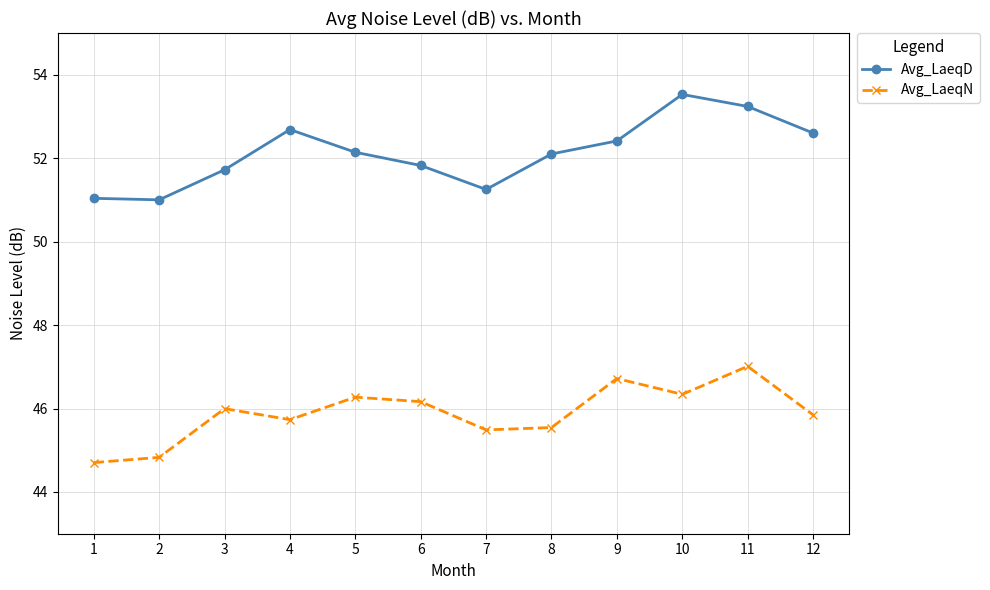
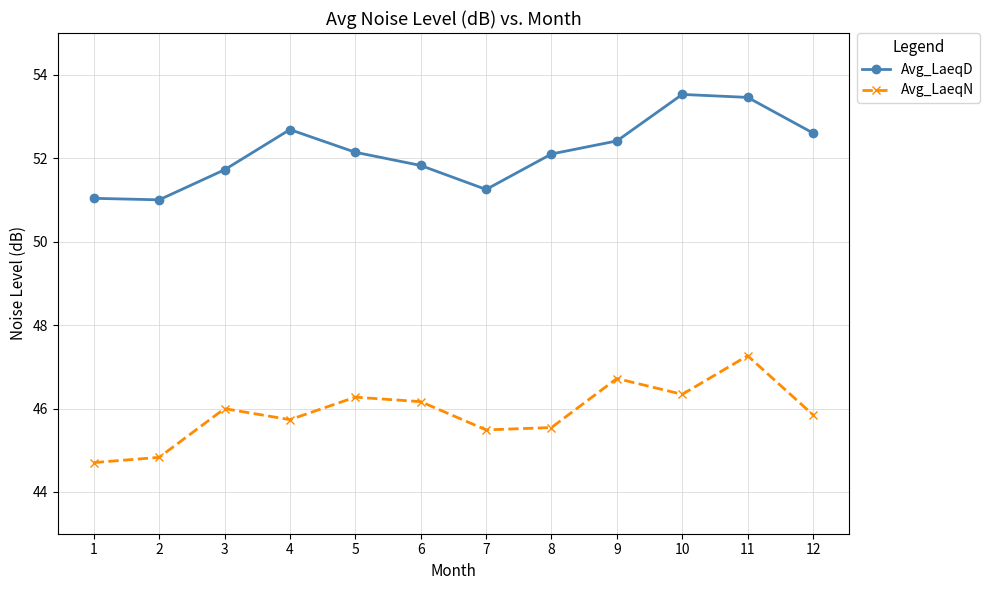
Avg_LaeqD, 11: 53.2 -> 53.5
Avg_LaeqN, 11: 47.0 -> 47.3
